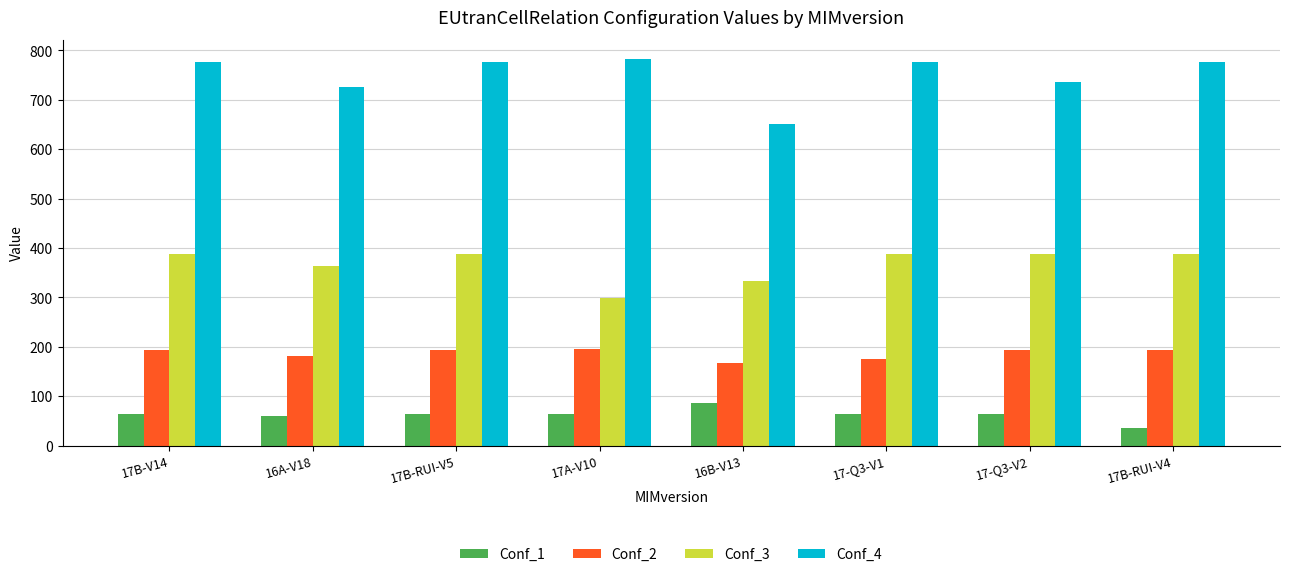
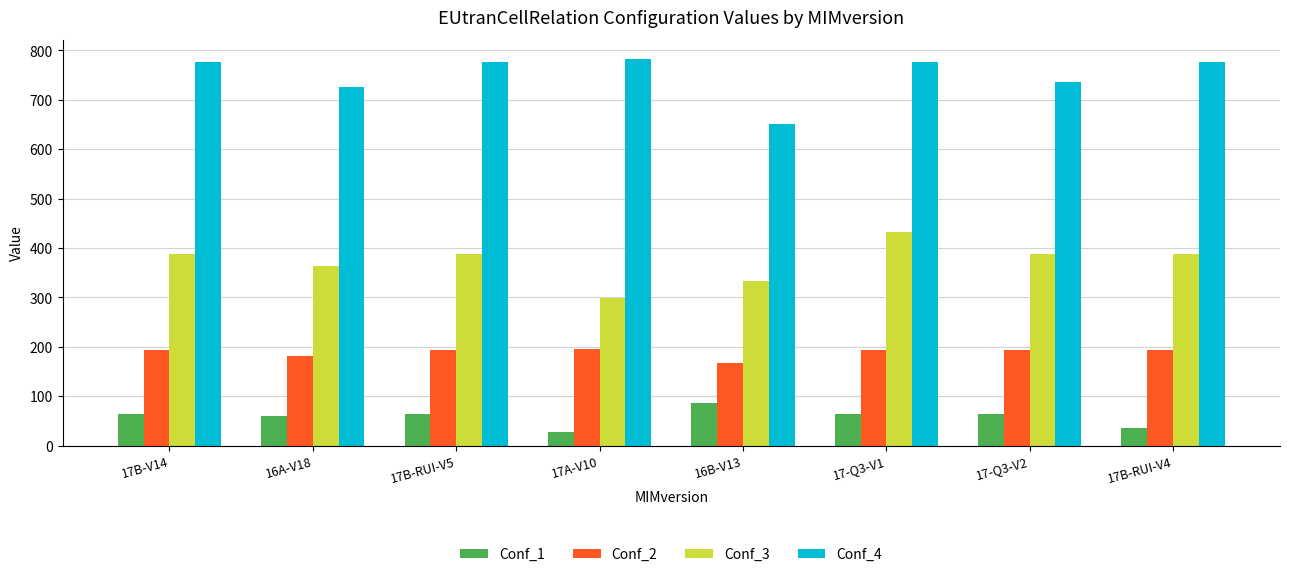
Conf_1, 17A-V10: 70 -> 30
Conf_2, 17-Q3-V1: 180 -> 190
Conf_3, 17-Q3-V1: 390 -> 430
